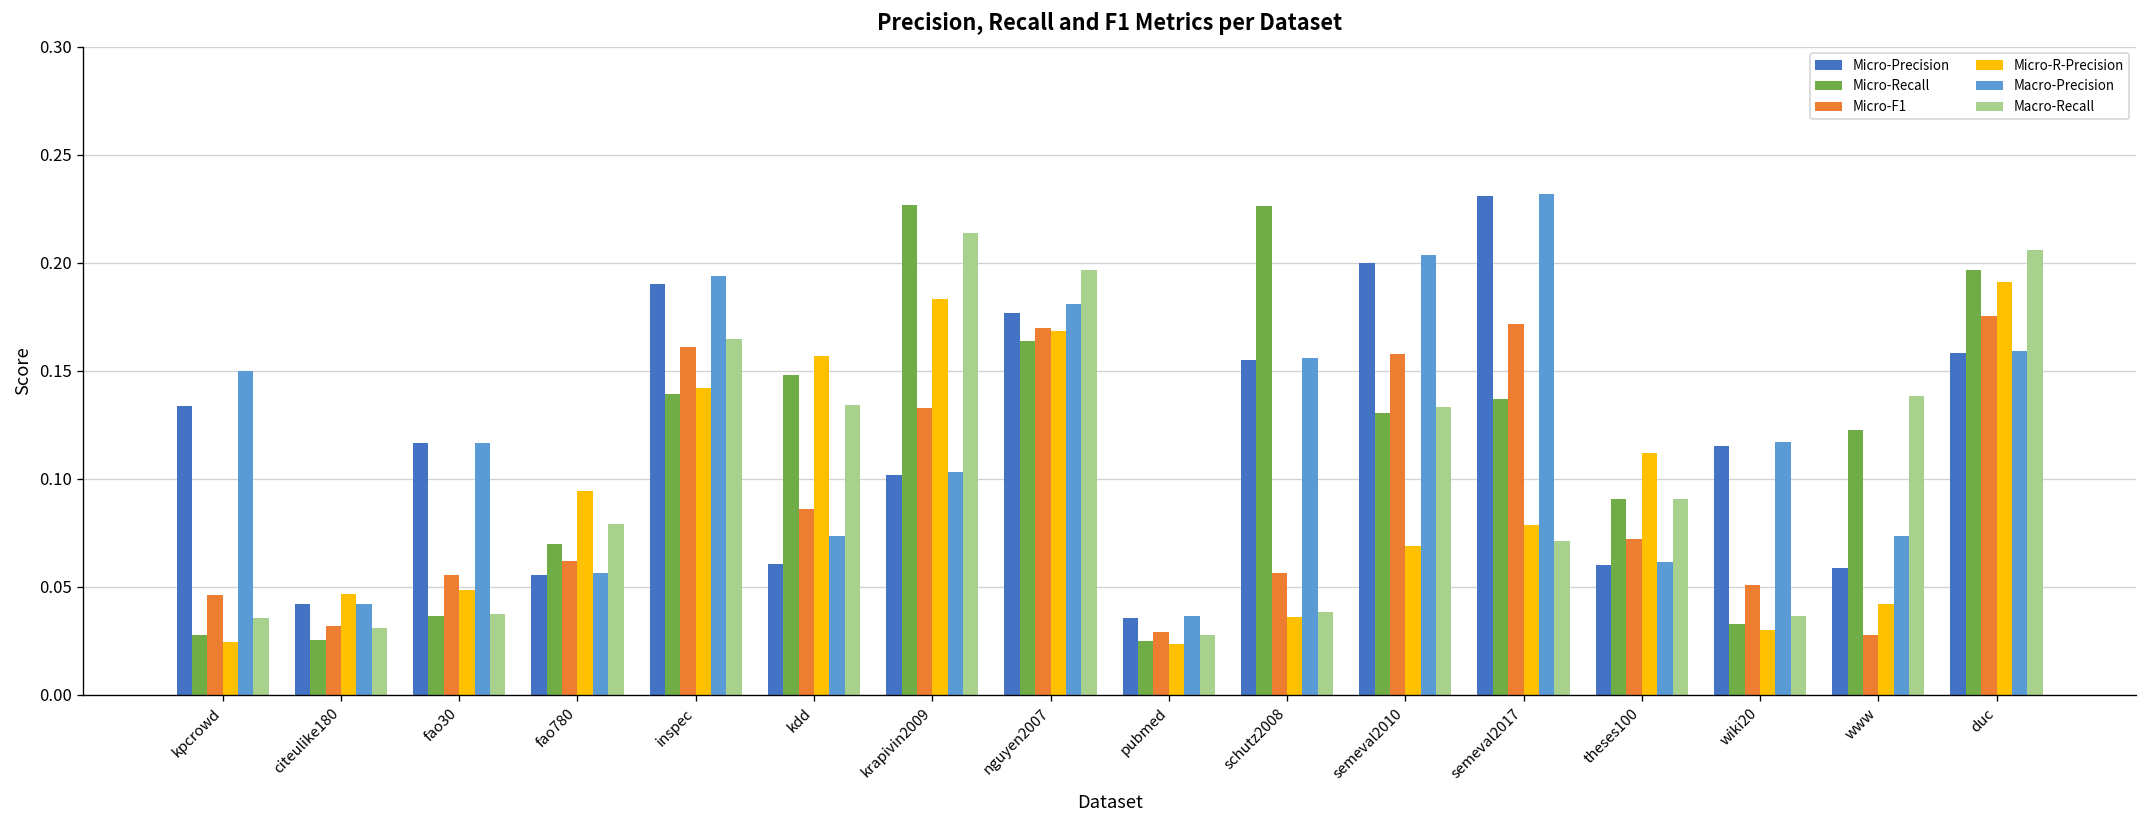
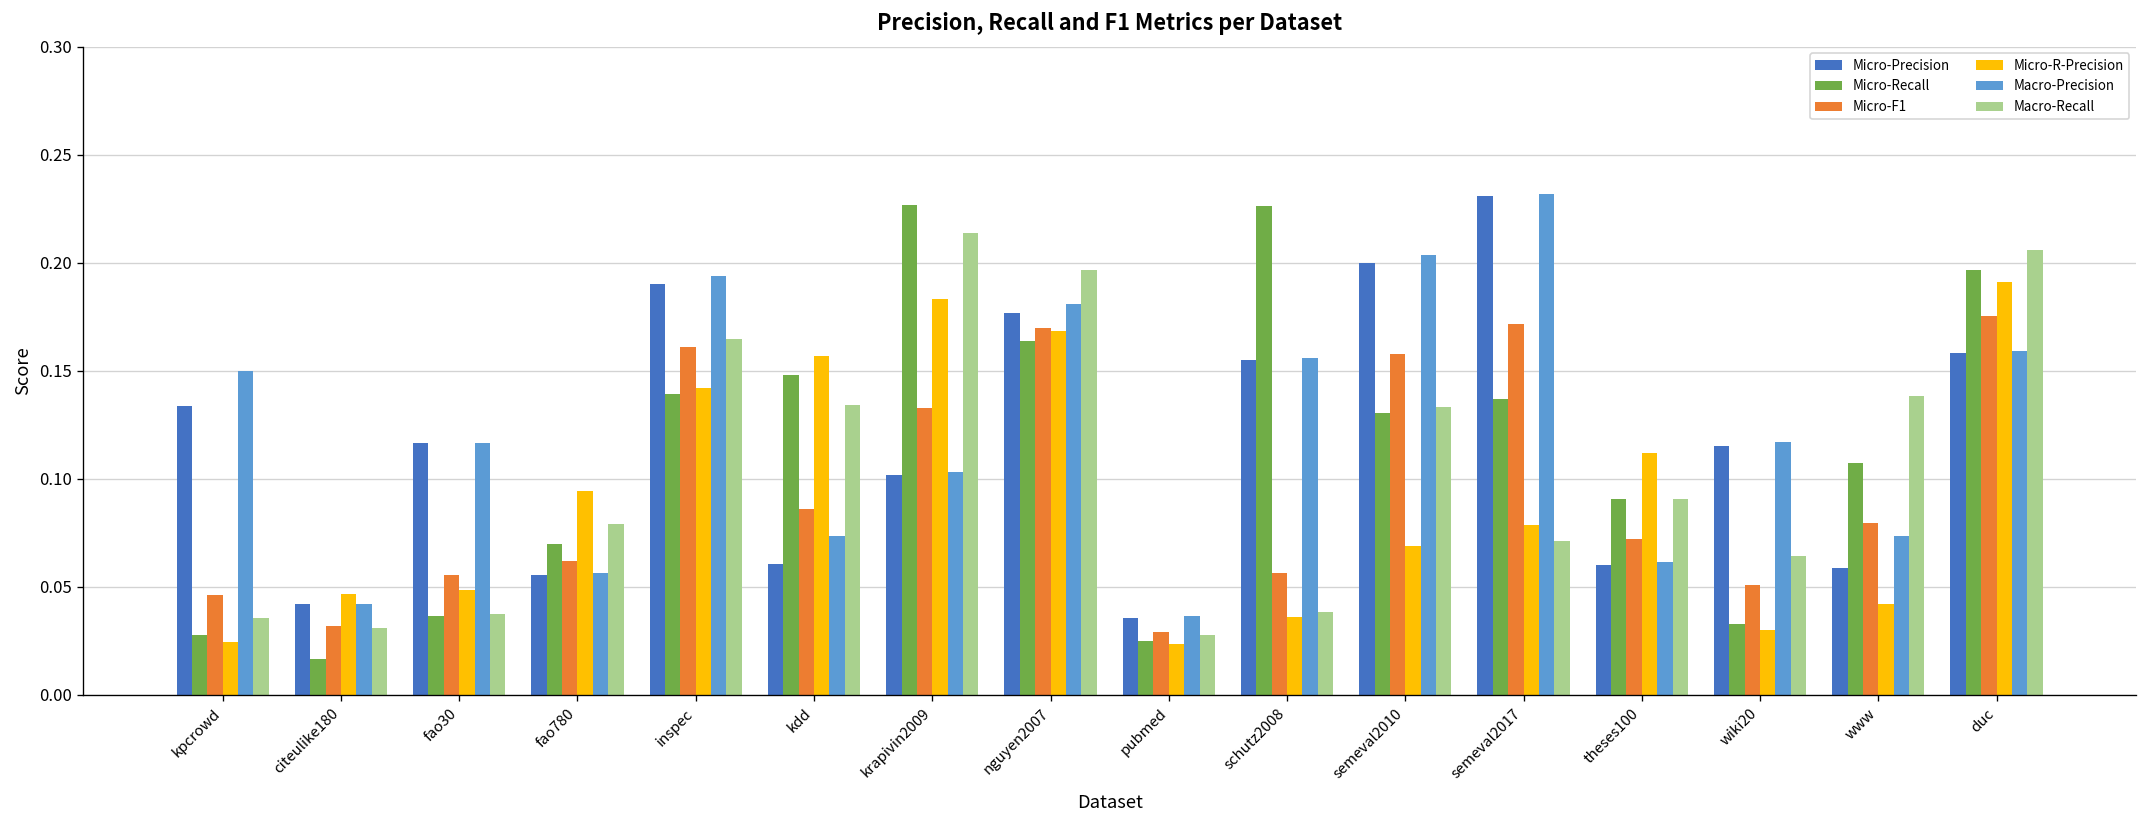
Micro-Recall, citeulike180: 0.026 -> 0.017
Macro-Recall, wiki20: 0.037 -> 0.064
Micro-Recall, www: 0.123 -> 0.108
Micro-F1, www: 0.028 -> 0.080
